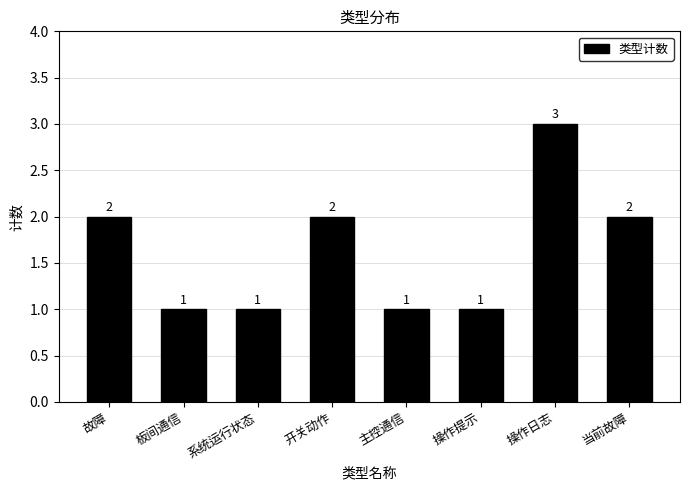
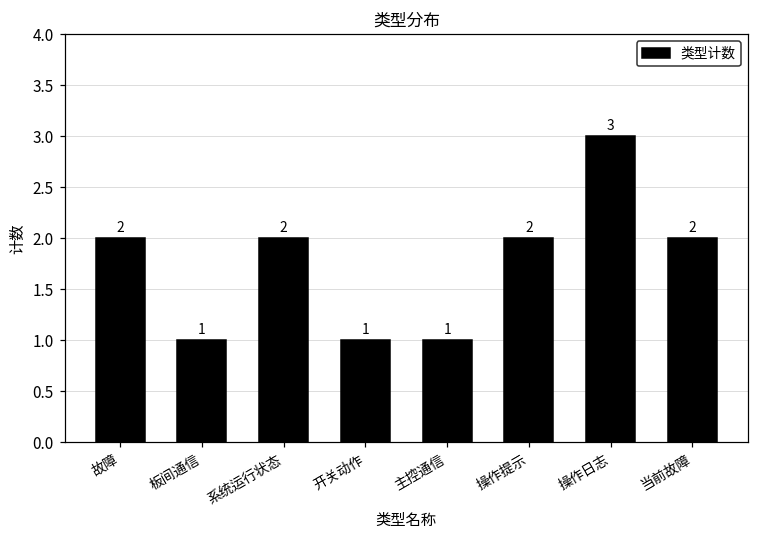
系统运行状态: 1 -> 2
开关动作: 2 -> 1
操作提示: 1 -> 2
